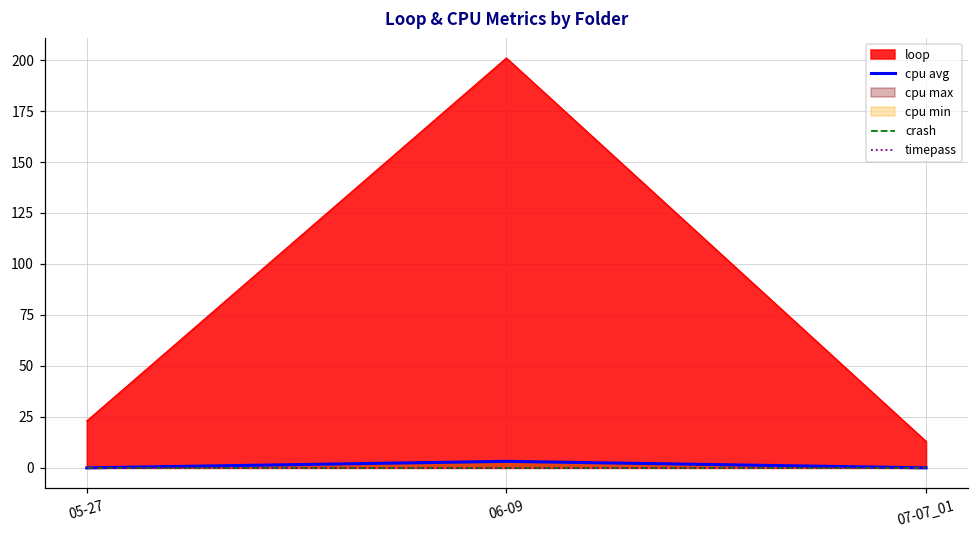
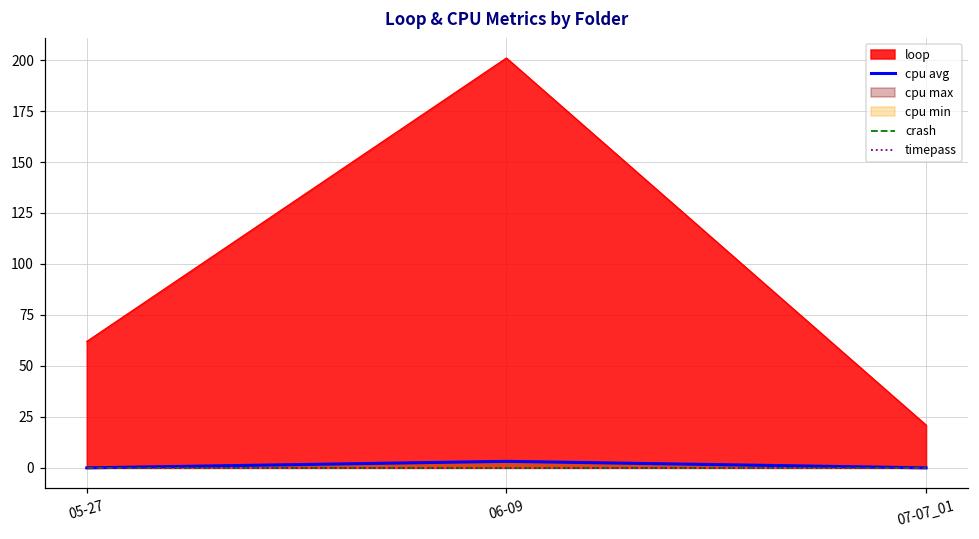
loop, 05-27: 23 -> 62
loop, 07-07_01: 13 -> 21
